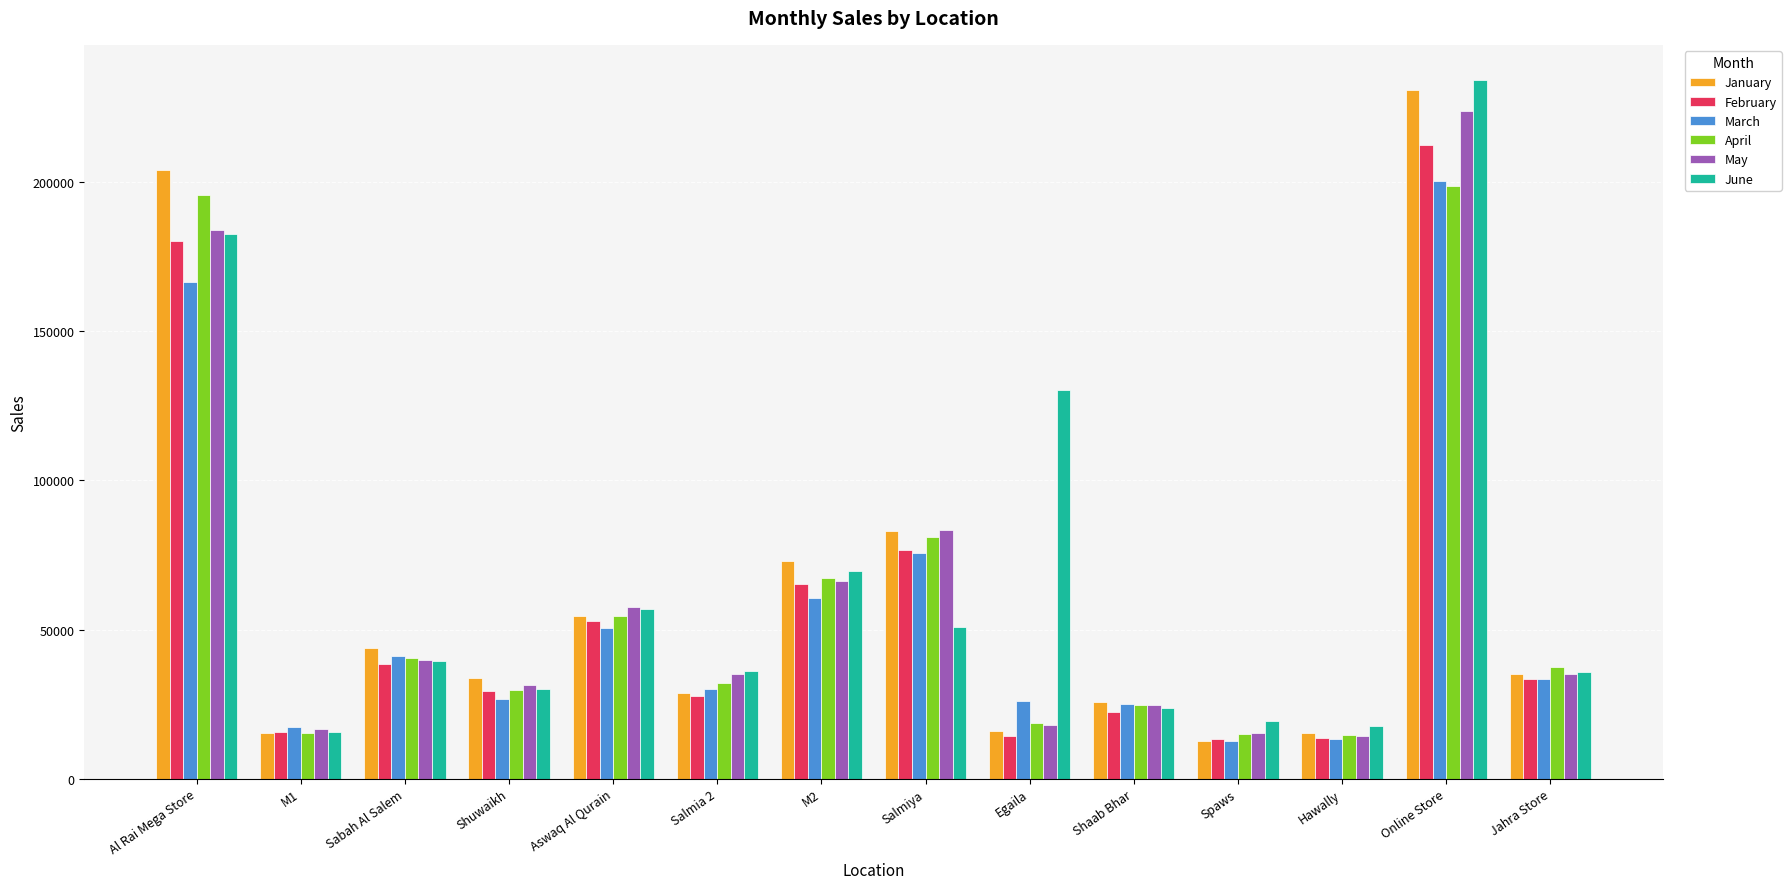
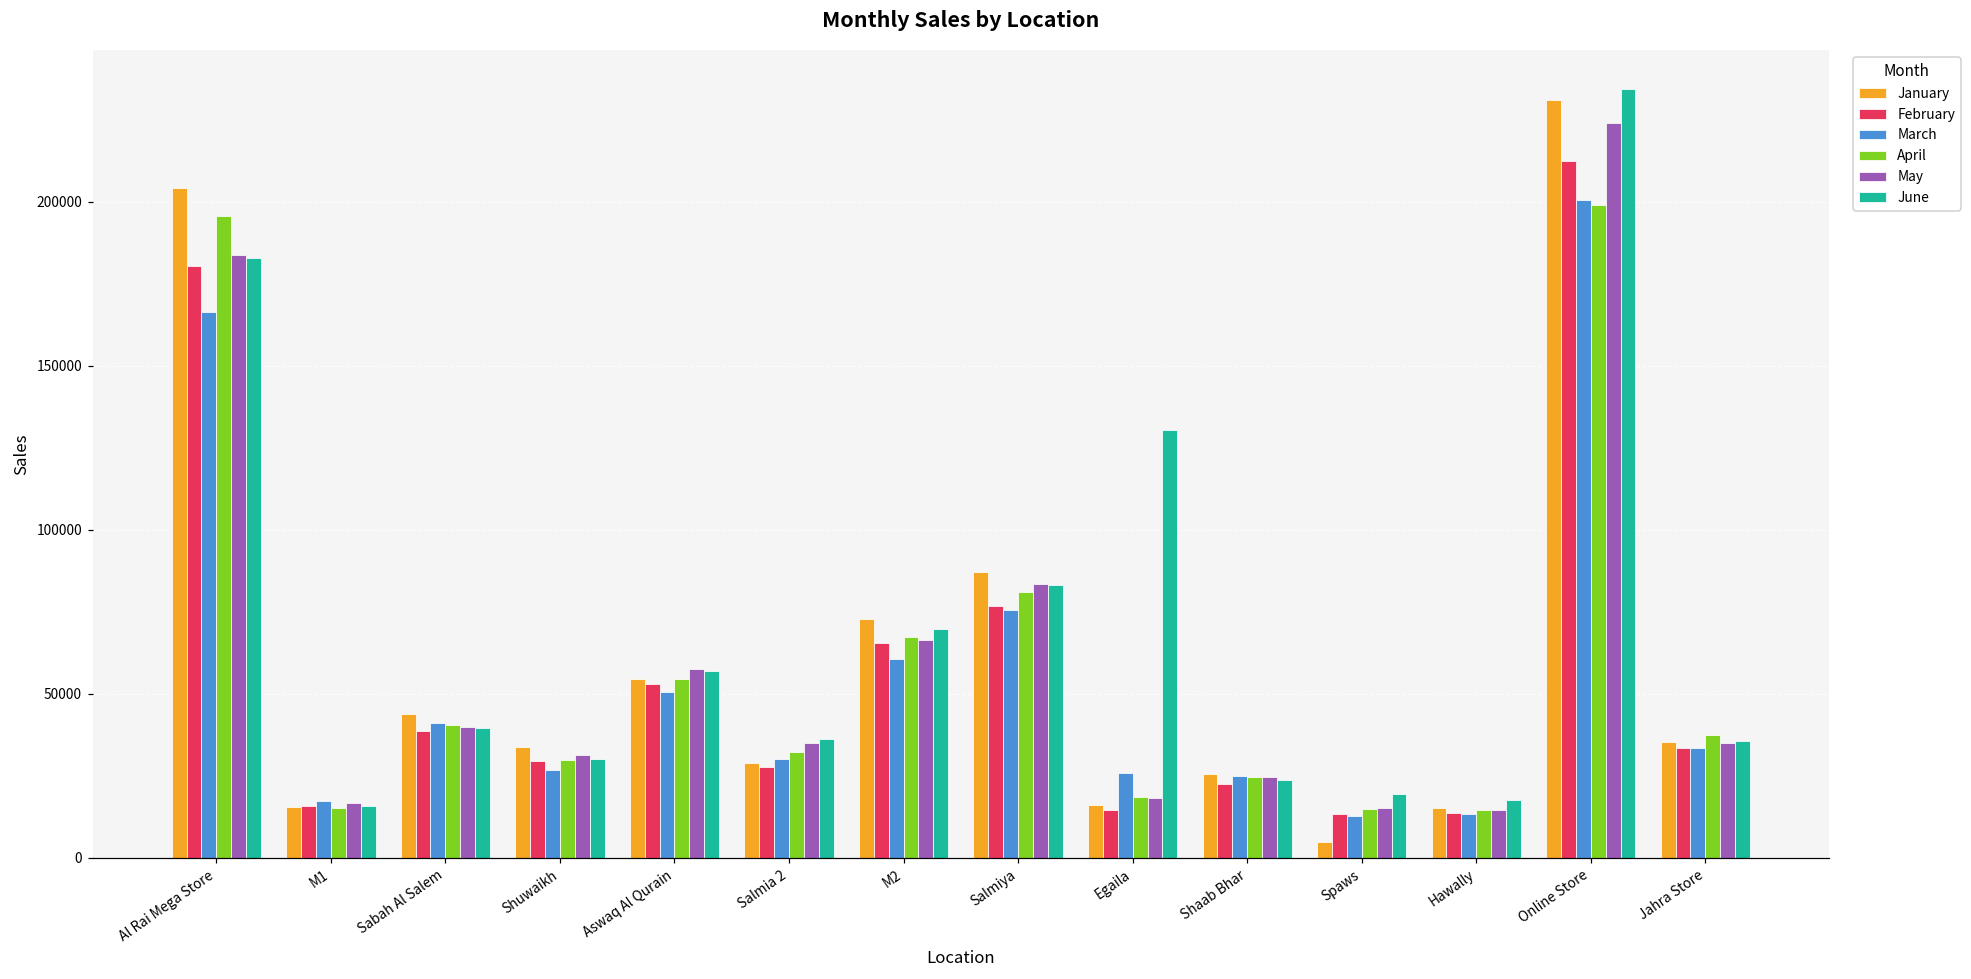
January, Salmiya: 83000 -> 87000
June, Salmiya: 51000 -> 83000
January, Spaws: 13000 -> 5000
